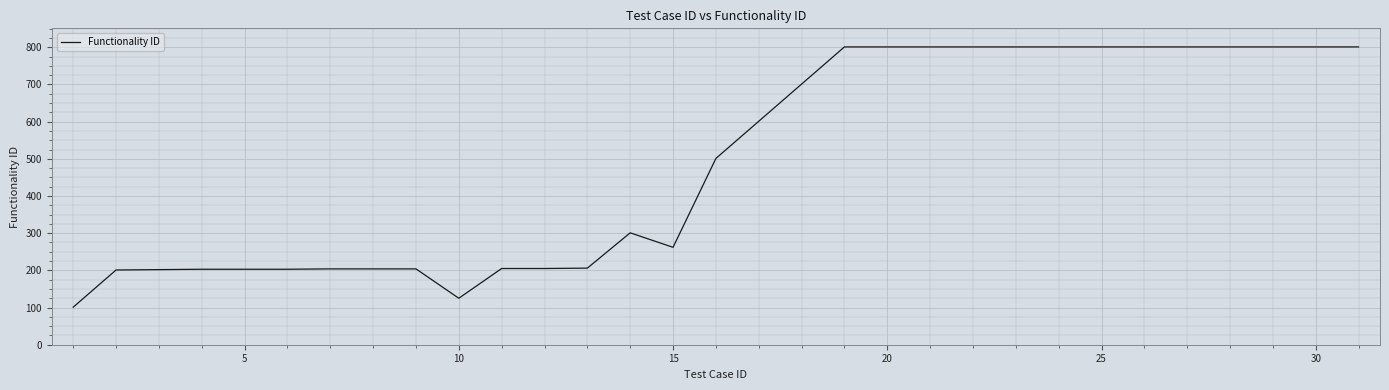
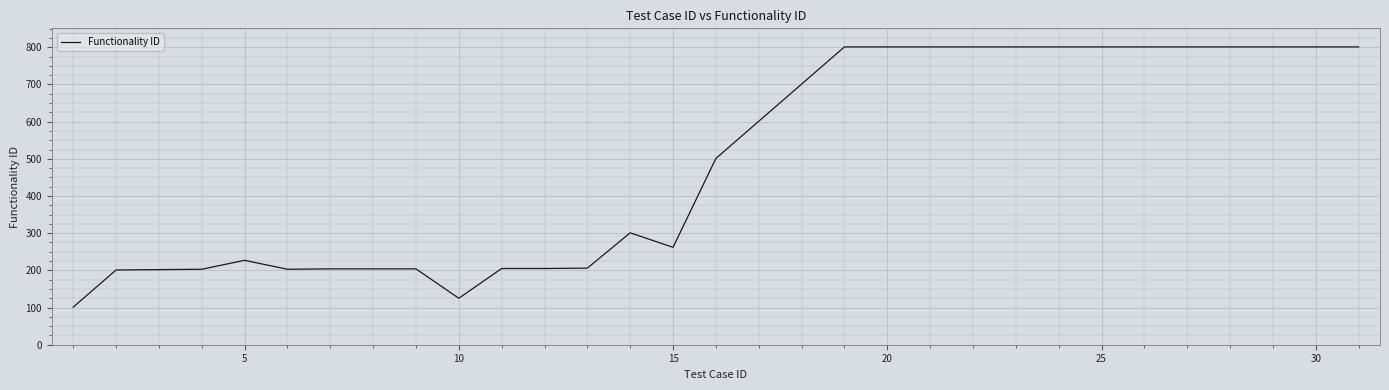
5: 200 -> 230
